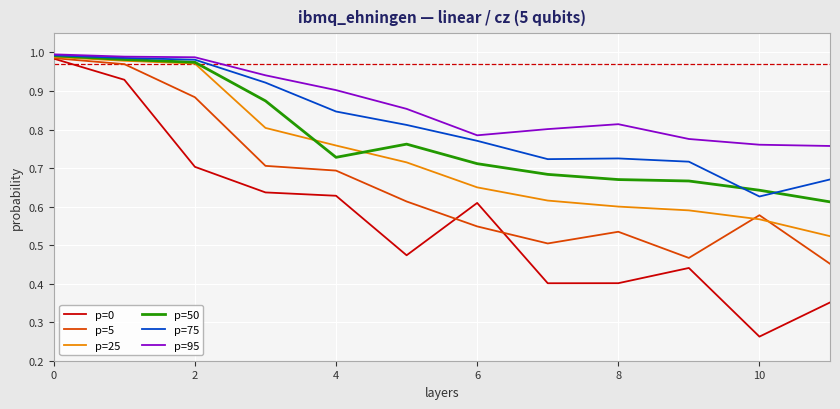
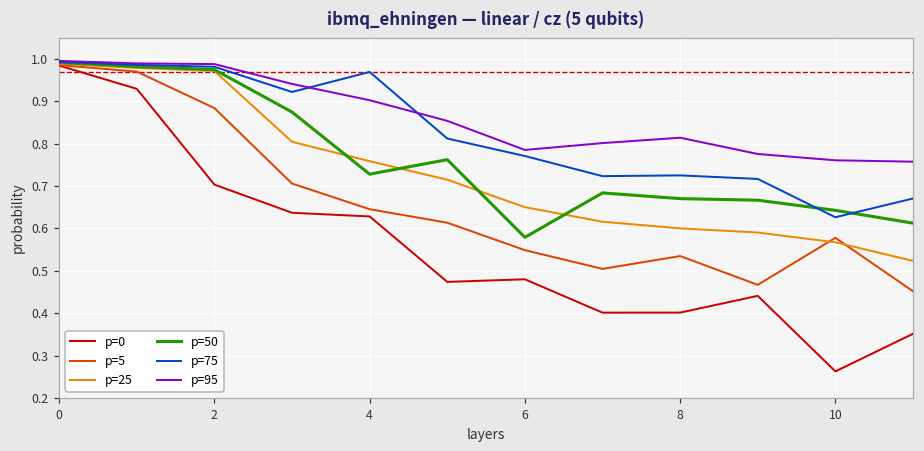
p=5, 4: 0.69 -> 0.65
p=75, 4: 0.85 -> 0.97
p=0, 6: 0.61 -> 0.48
p=50, 6: 0.71 -> 0.58
